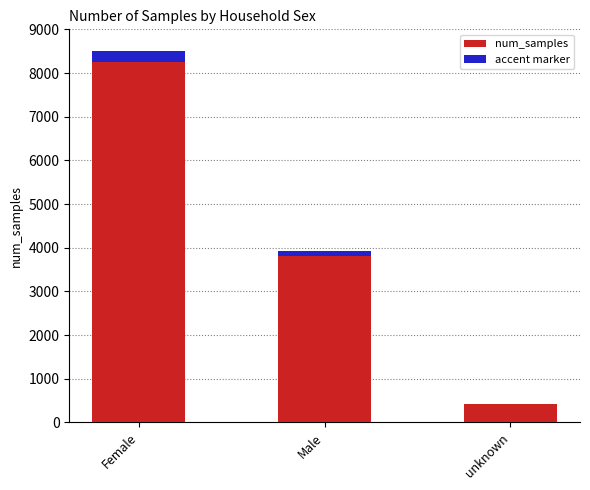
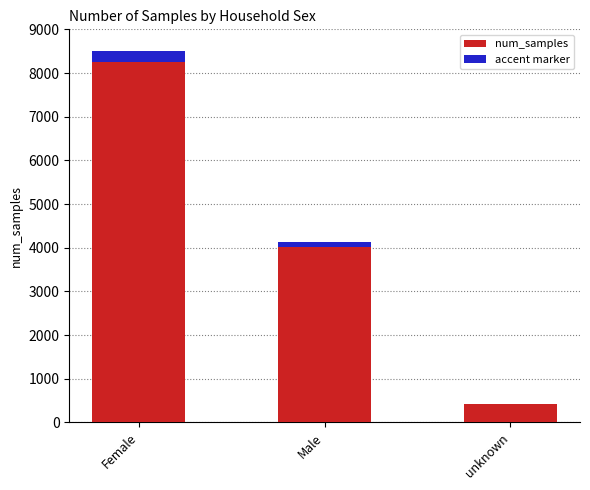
num_samples, Male: 3900 -> 4100
